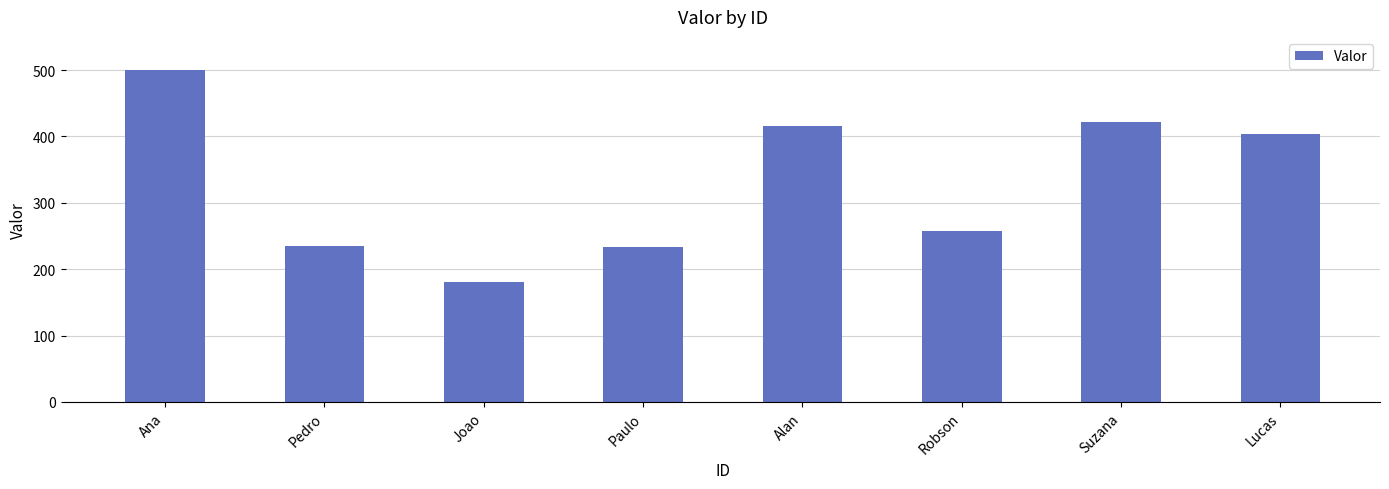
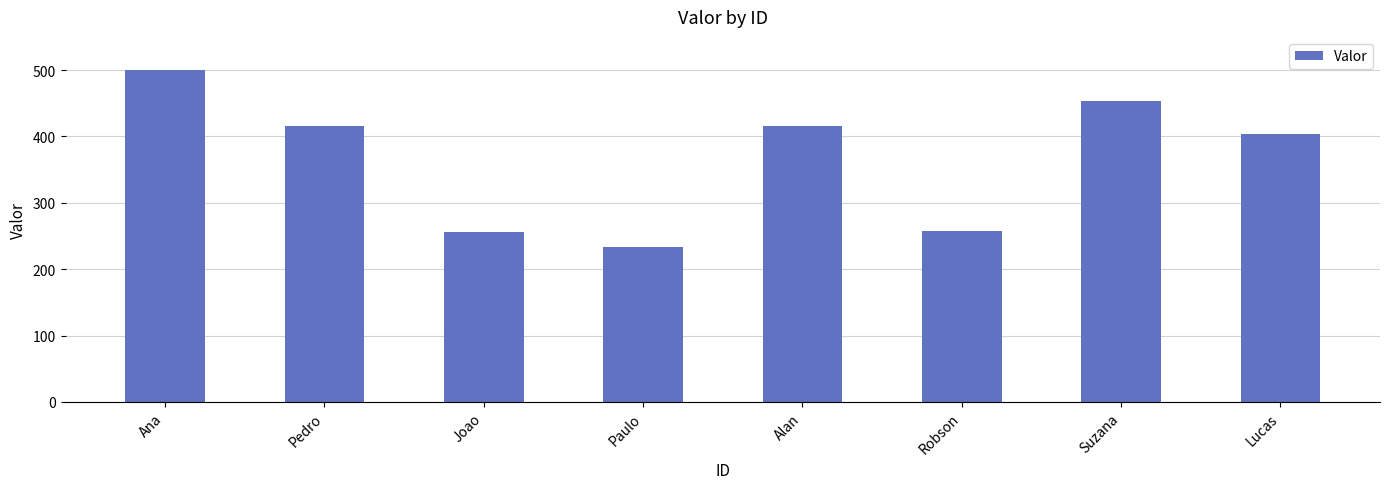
Pedro: 240 -> 420
Joao: 180 -> 260
Suzana: 420 -> 450
